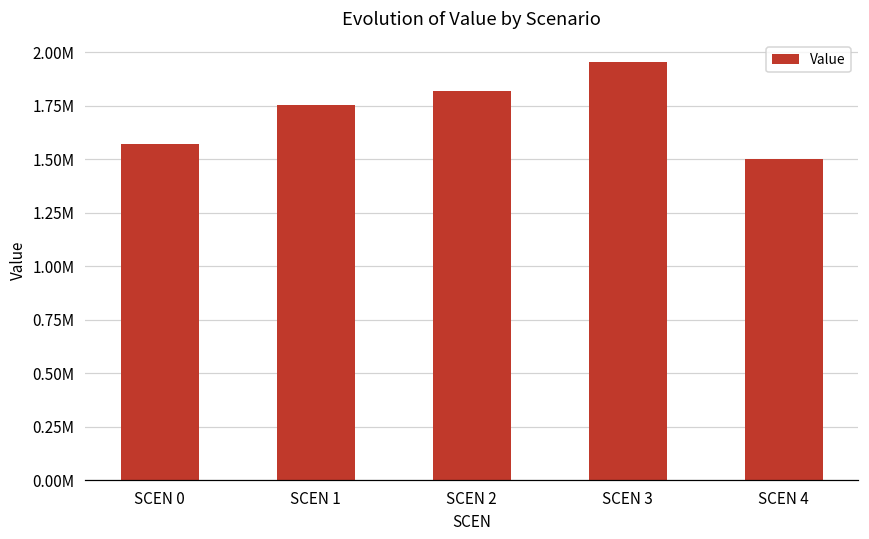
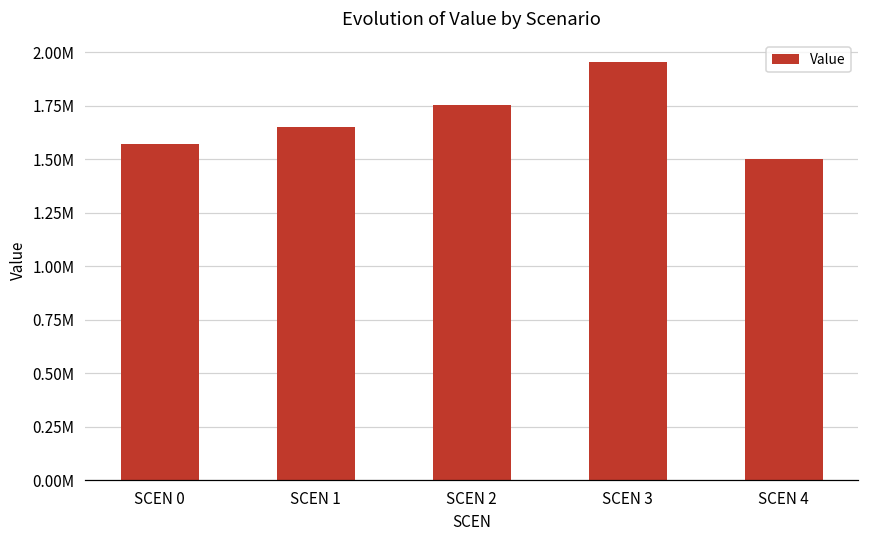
SCEN 1: 1750000 -> 1650000
SCEN 2: 1820000 -> 1760000
